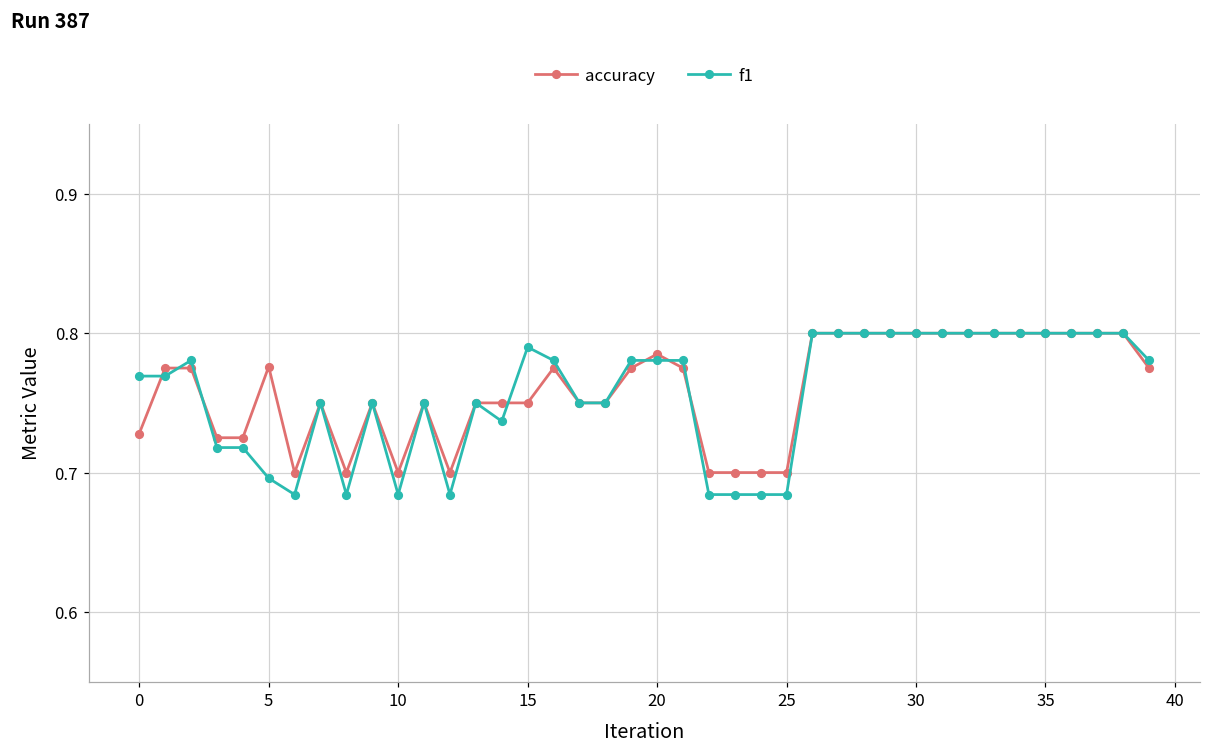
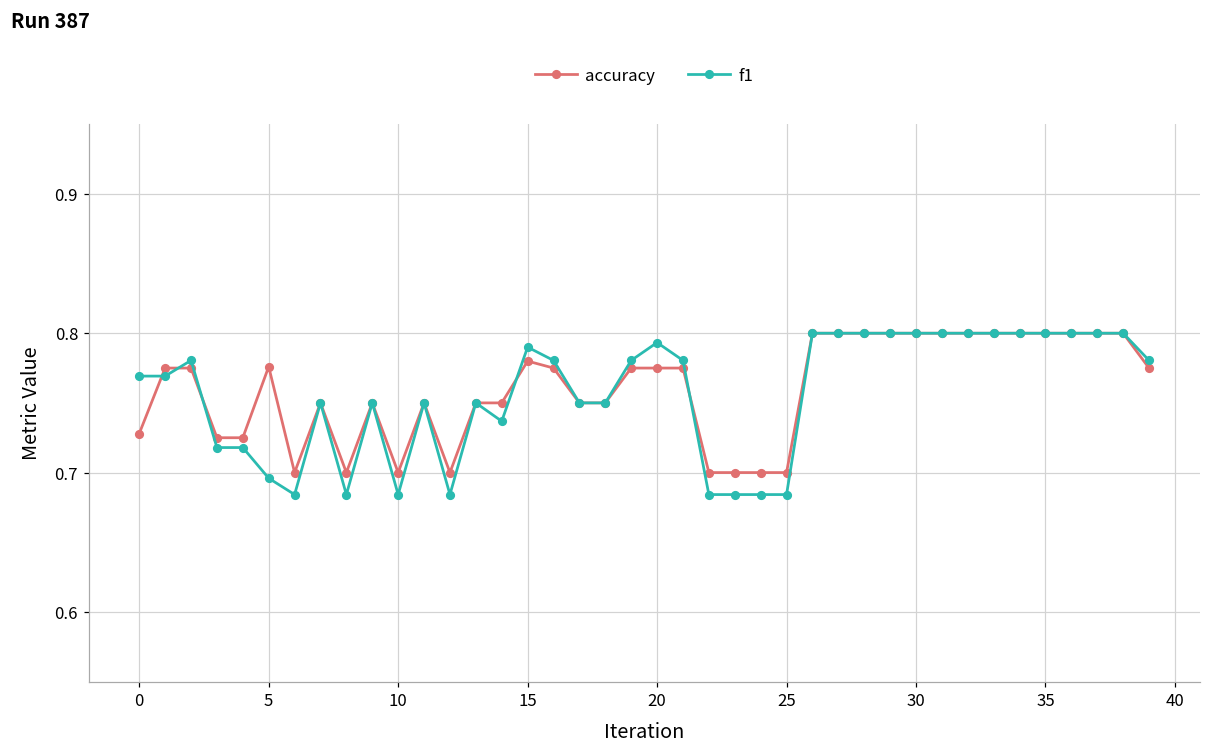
accuracy, 15: 0.75 -> 0.78
accuracy, 20: 0.785 -> 0.775
f1, 20: 0.780 -> 0.793
